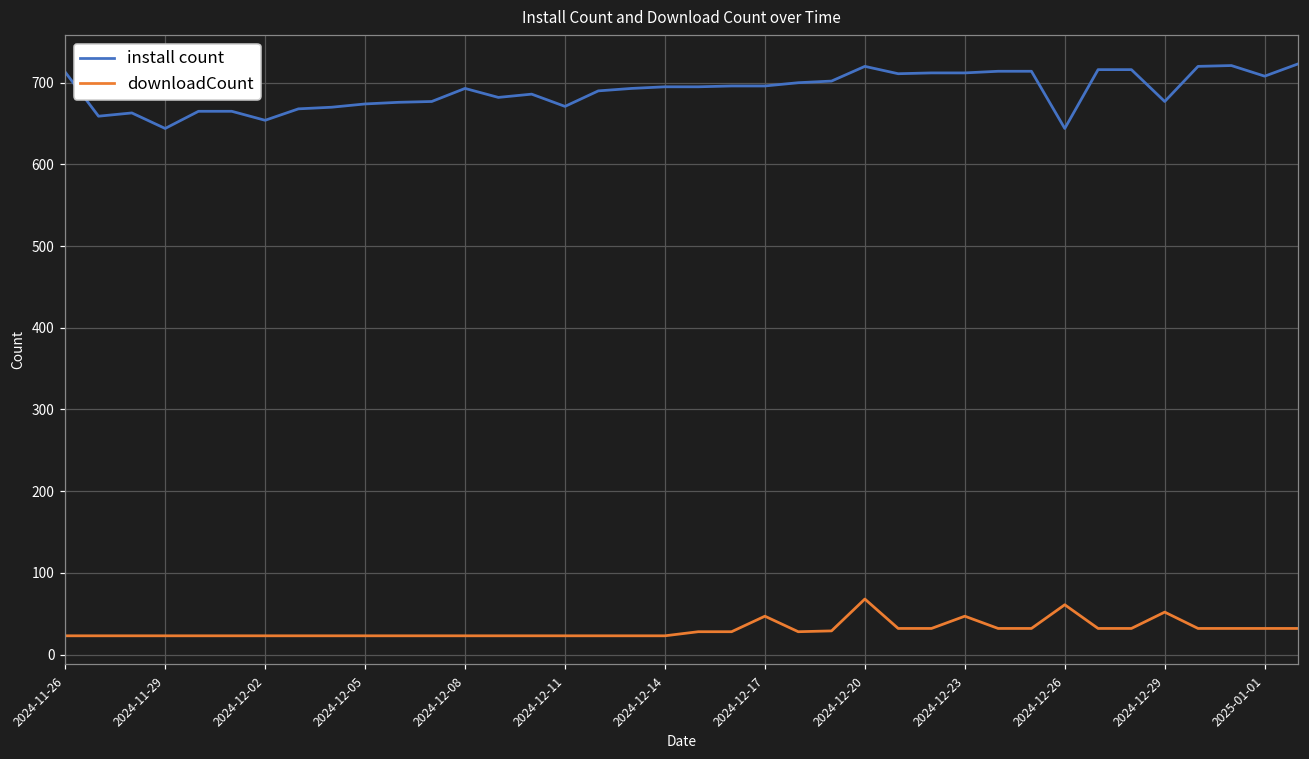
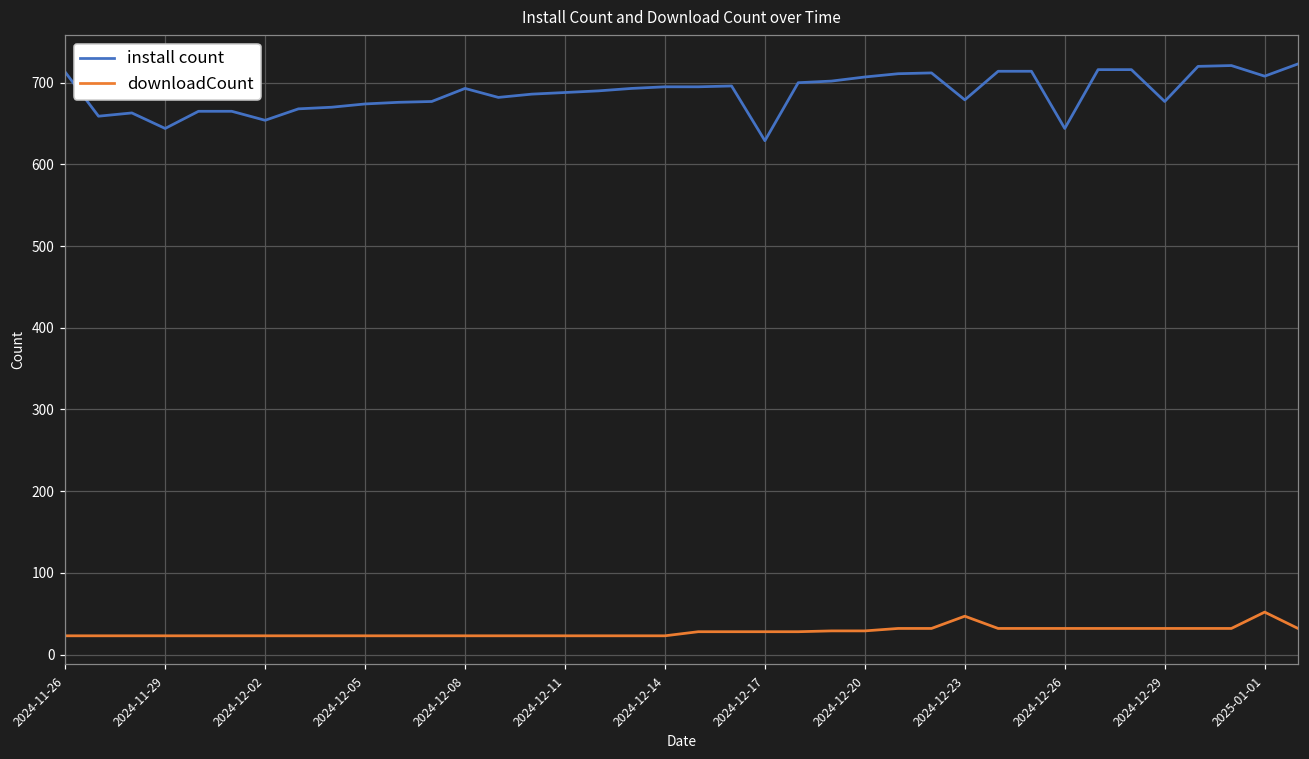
install count, 2024-12-11: 670 -> 690
install count, 2024-12-17: 700 -> 630
downloadCount, 2024-12-17: 50 -> 30
install count, 2024-12-20: 720 -> 710
downloadCount, 2024-12-20: 70 -> 30
install count, 2024-12-23: 710 -> 680
downloadCount, 2024-12-26: 60 -> 30
downloadCount, 2024-12-29: 50 -> 30
downloadCount, 2025-01-01: 30 -> 50
